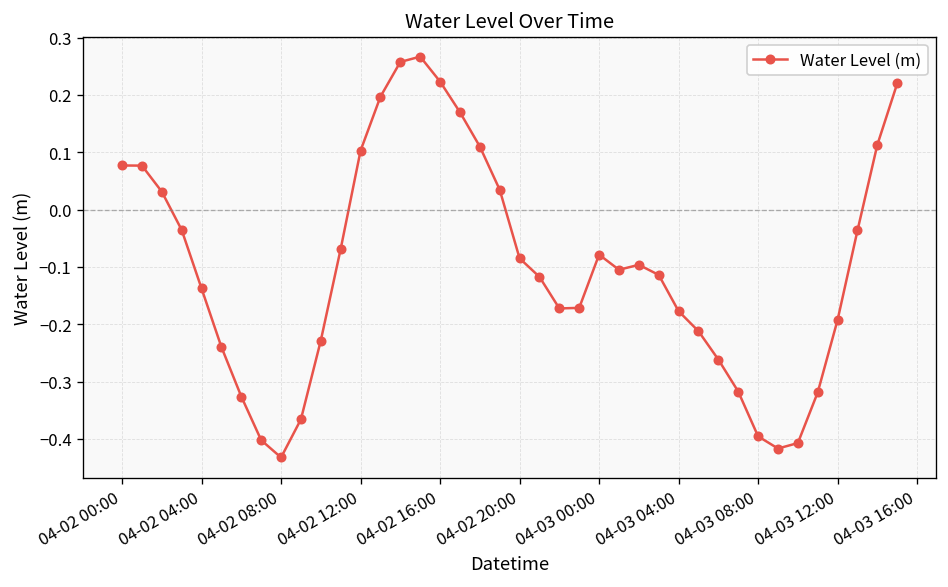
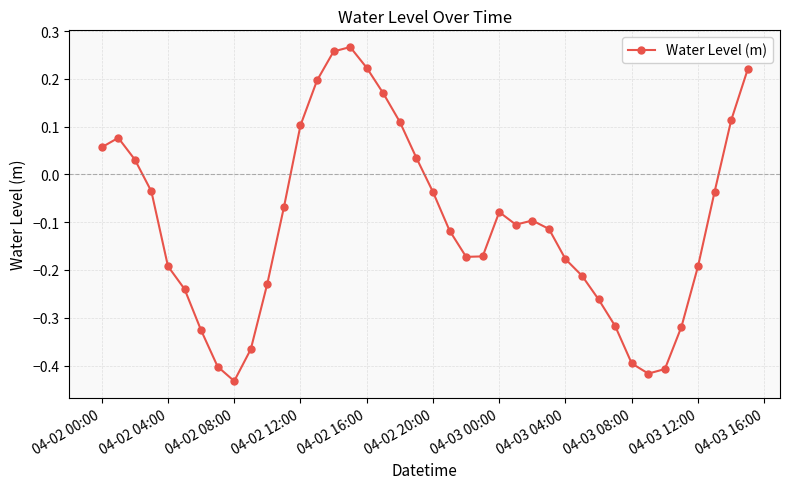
04-02 00:00: 0.08 -> 0.06
04-02 04:00: -0.14 -> -0.19
04-02 20:00: -0.09 -> -0.04
